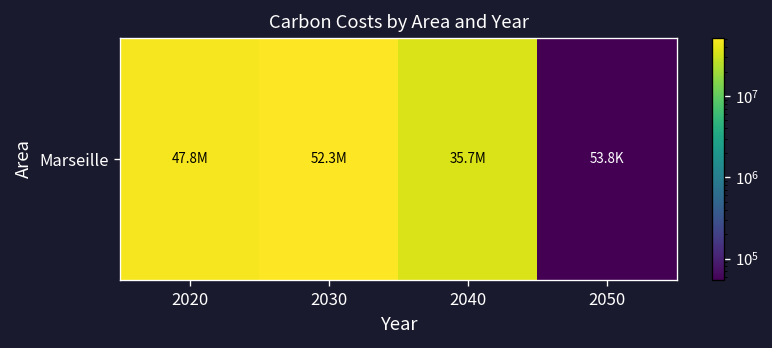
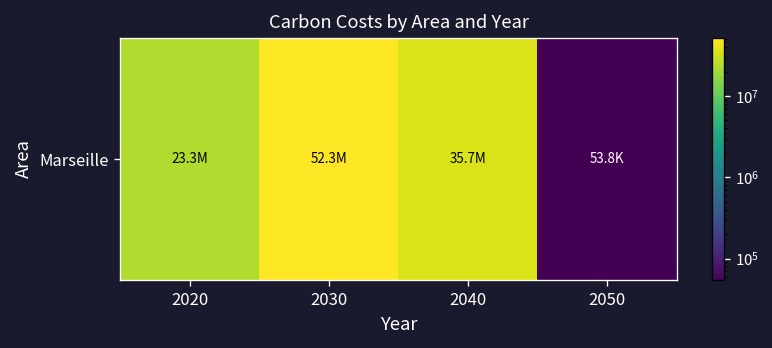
Marseille, 2020: 47.8M -> 23.3M
